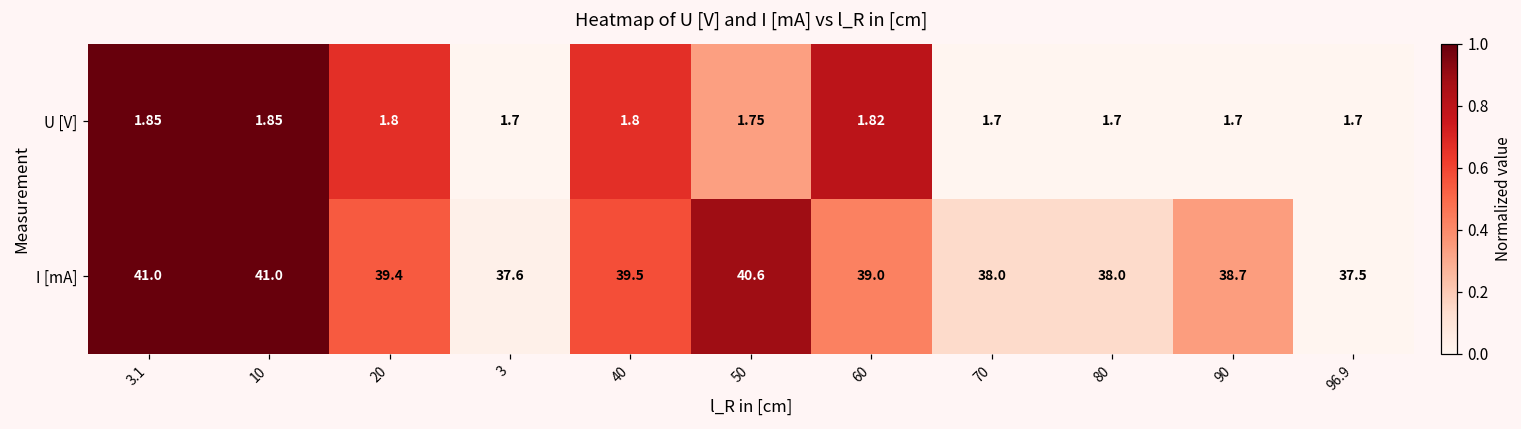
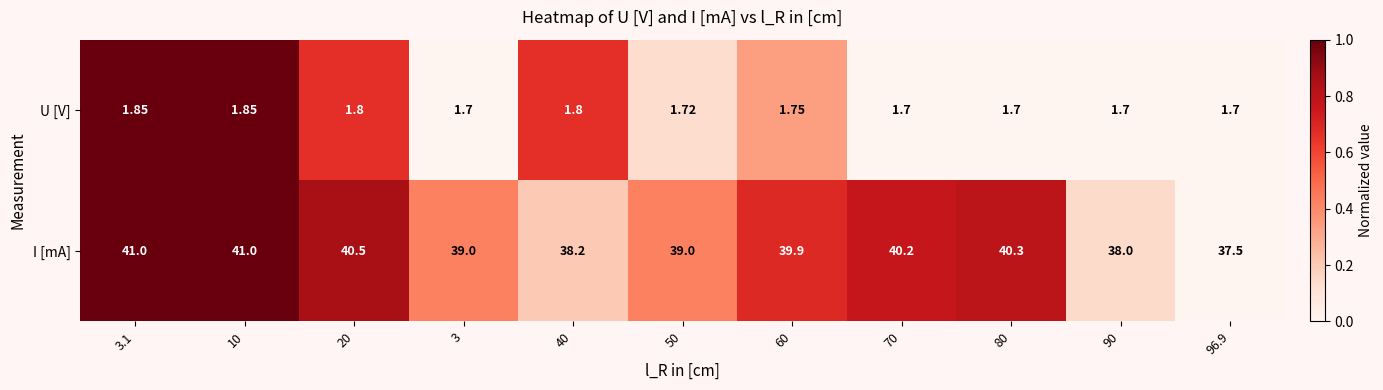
U [V], 50: 1.75 -> 1.72
U [V], 60: 1.82 -> 1.75
I [mA], 20: 39.4 -> 40.5
I [mA], 3: 37.6 -> 39.0
I [mA], 40: 39.5 -> 38.2
I [mA], 50: 40.6 -> 39.0
I [mA], 60: 39.0 -> 39.9
I [mA], 70: 38.0 -> 40.2
I [mA], 80: 38.0 -> 40.3
I [mA], 90: 38.7 -> 38.0
